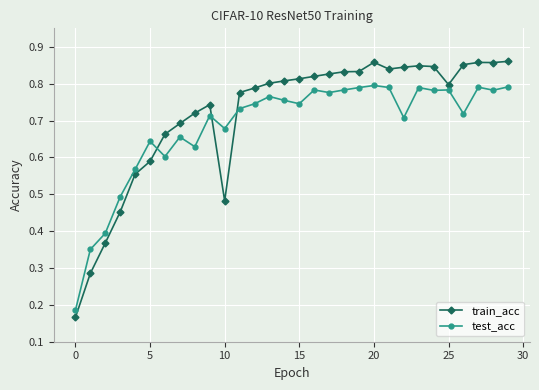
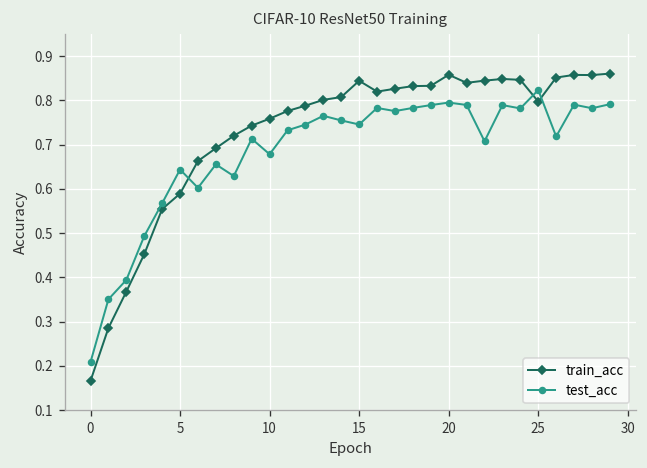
test_acc, 0: 0.19 -> 0.21
train_acc, 10: 0.48 -> 0.76
train_acc, 15: 0.81 -> 0.84
test_acc, 25: 0.78 -> 0.82
